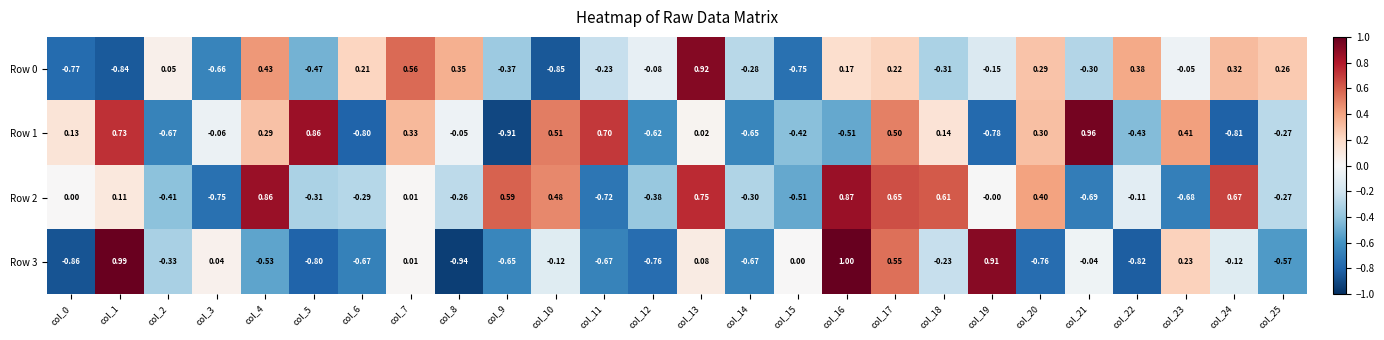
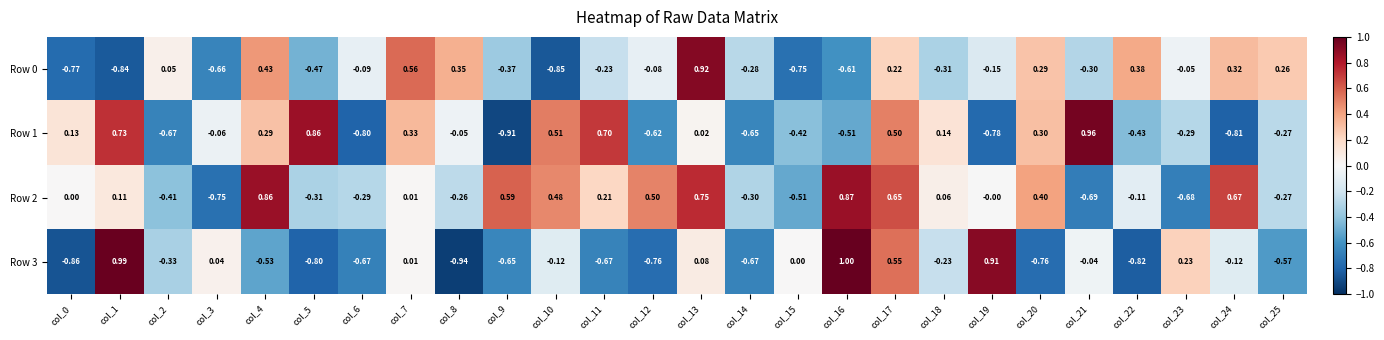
Row 0, col_6: 0.21 -> -0.09
Row 0, col_16: 0.17 -> -0.61
Row 1, col_23: 0.41 -> -0.29
Row 2, col_11: -0.72 -> 0.21
Row 2, col_12: -0.38 -> 0.50
Row 2, col_18: 0.61 -> 0.06
